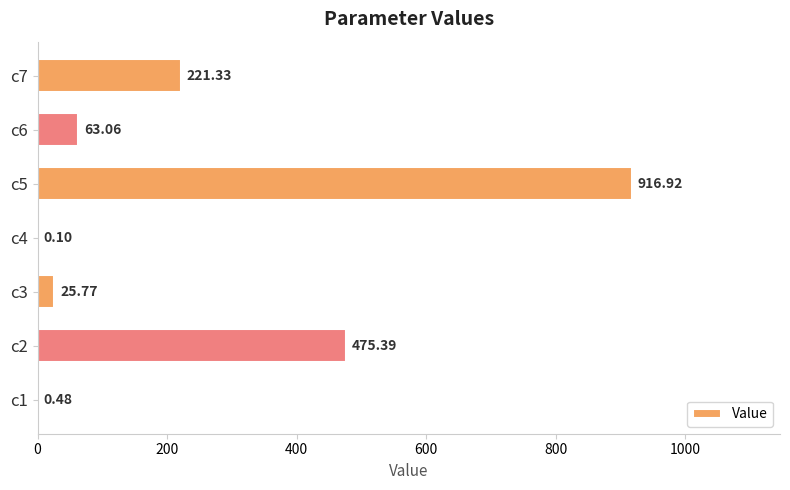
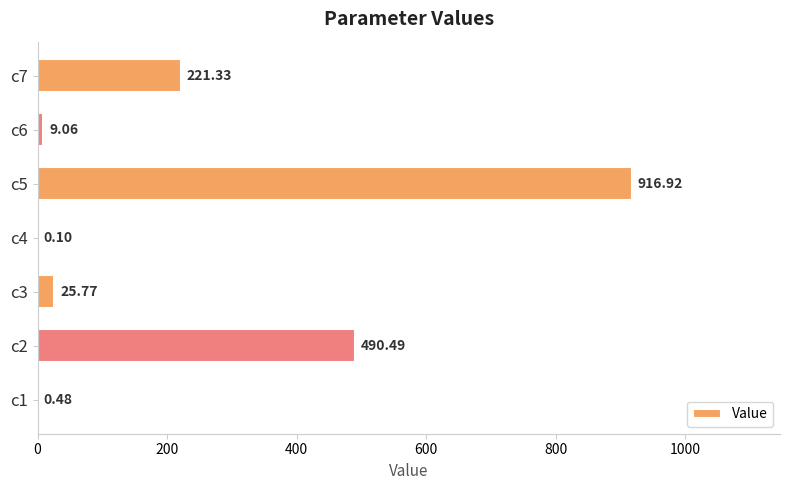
c6: 63.06 -> 9.06
c2: 475.39 -> 490.49
